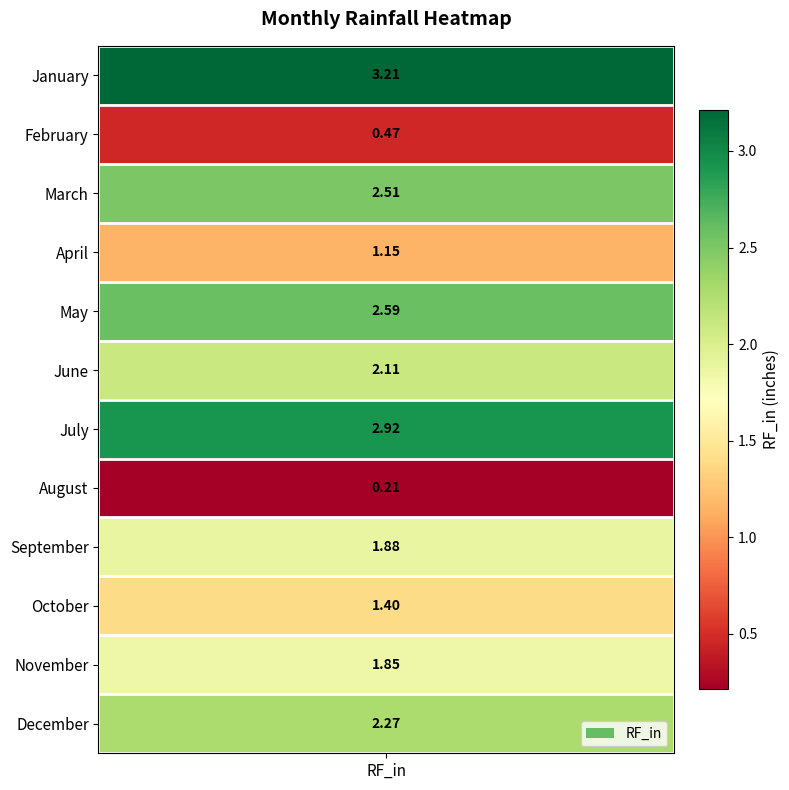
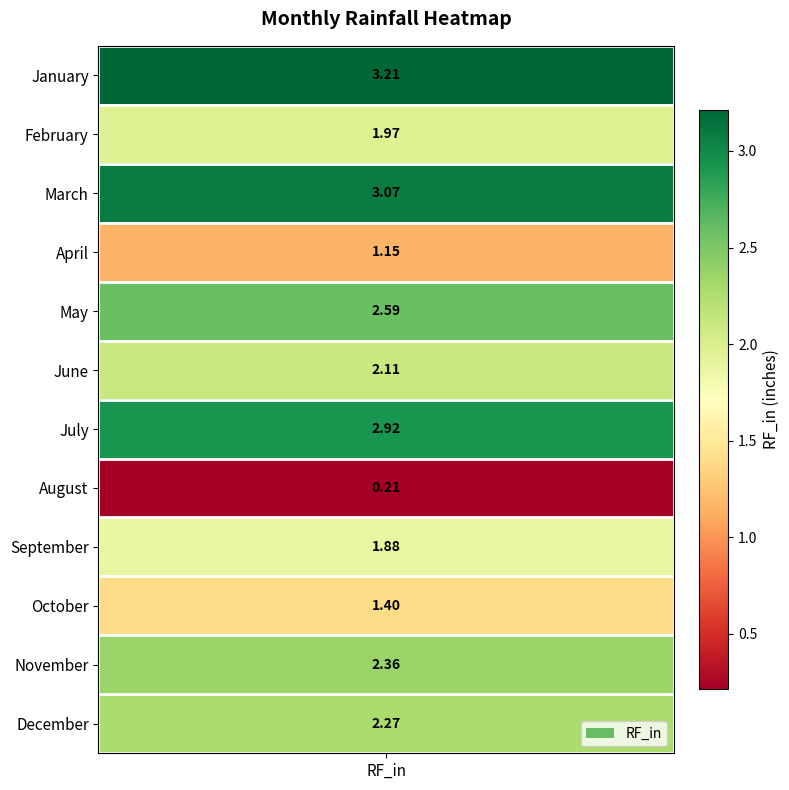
February, RF_in: 0.47 -> 1.97
March, RF_in: 2.51 -> 3.07
November, RF_in: 1.85 -> 2.36
